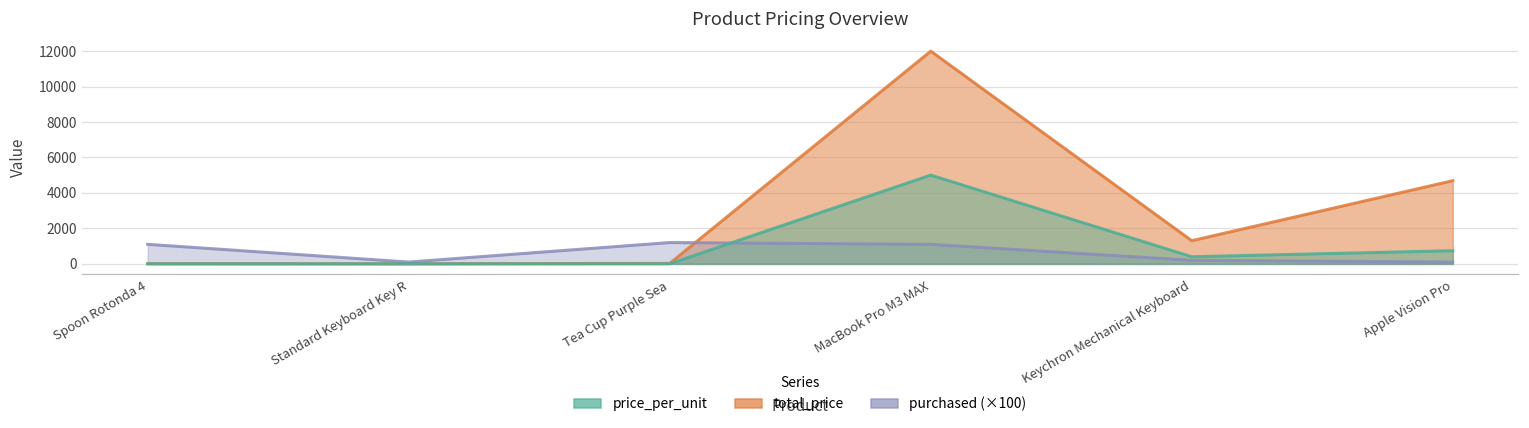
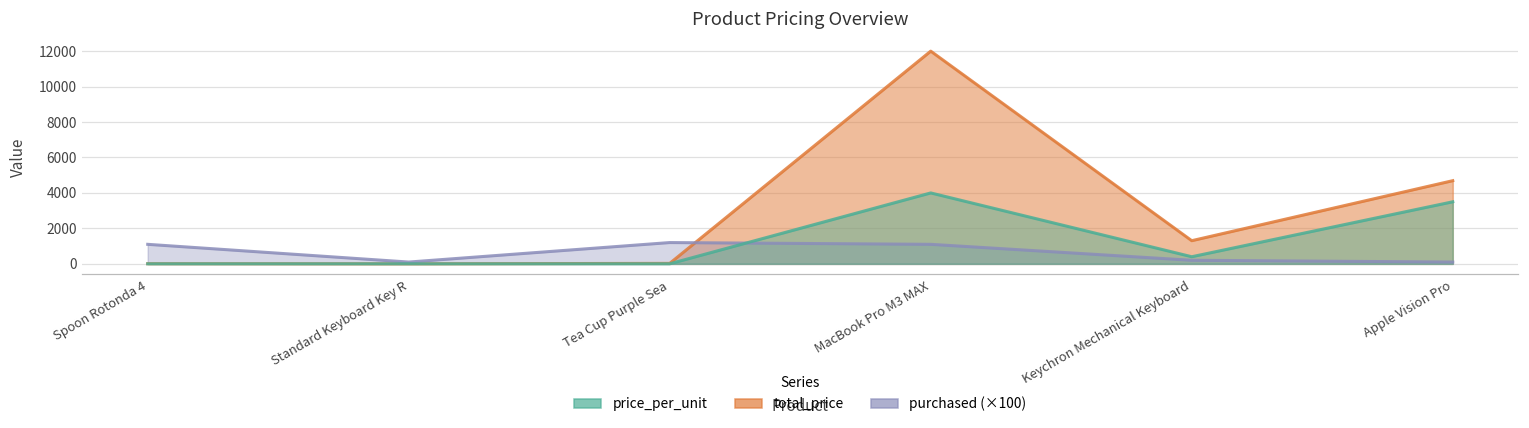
price_per_unit, MacBook Pro M3 MAX: 5000 -> 4000
price_per_unit, Apple Vision Pro: 700 -> 3500
